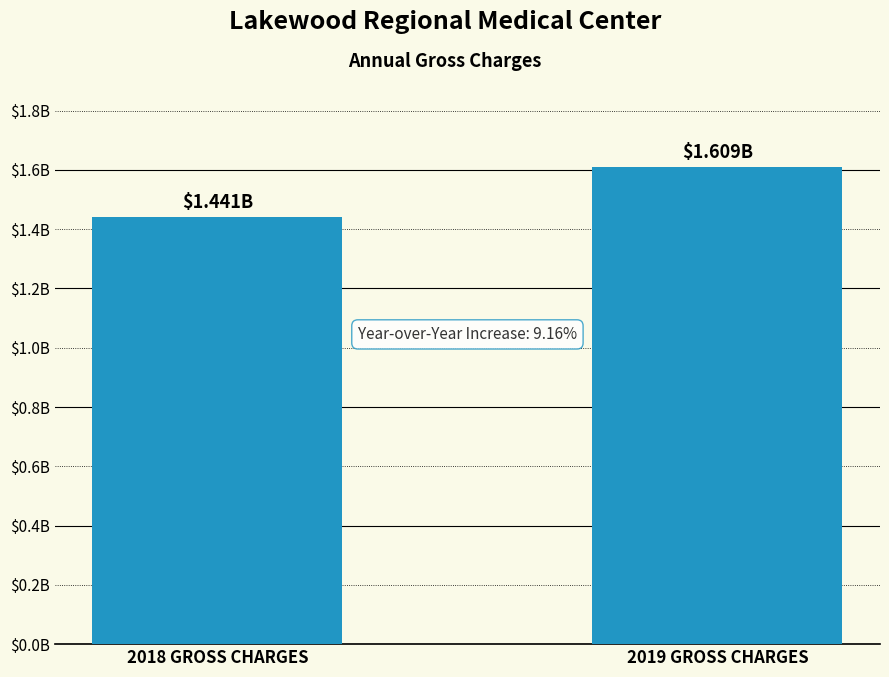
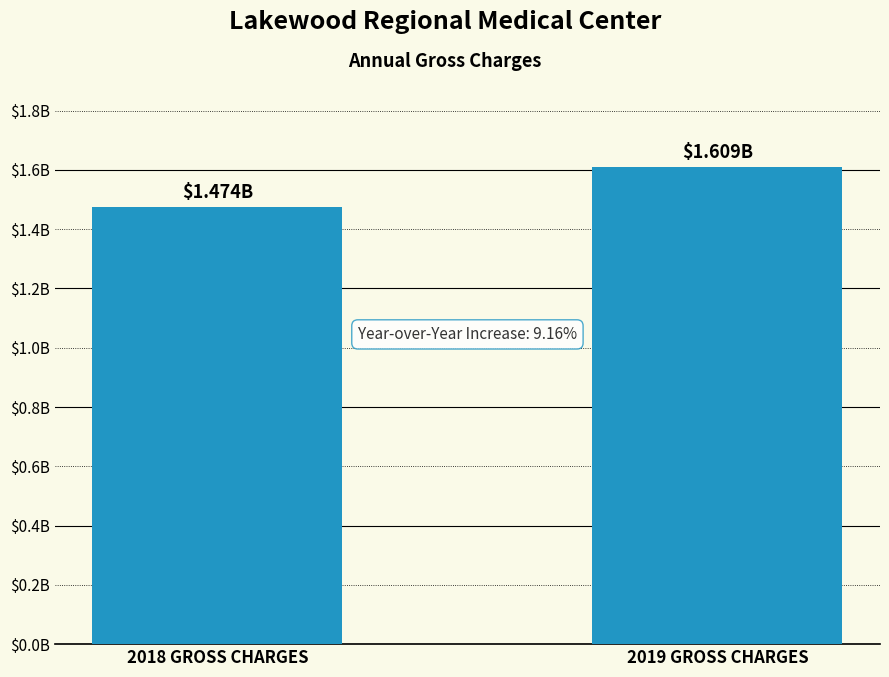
2018 GROSS CHARGES: $1.441B -> $1.474B
